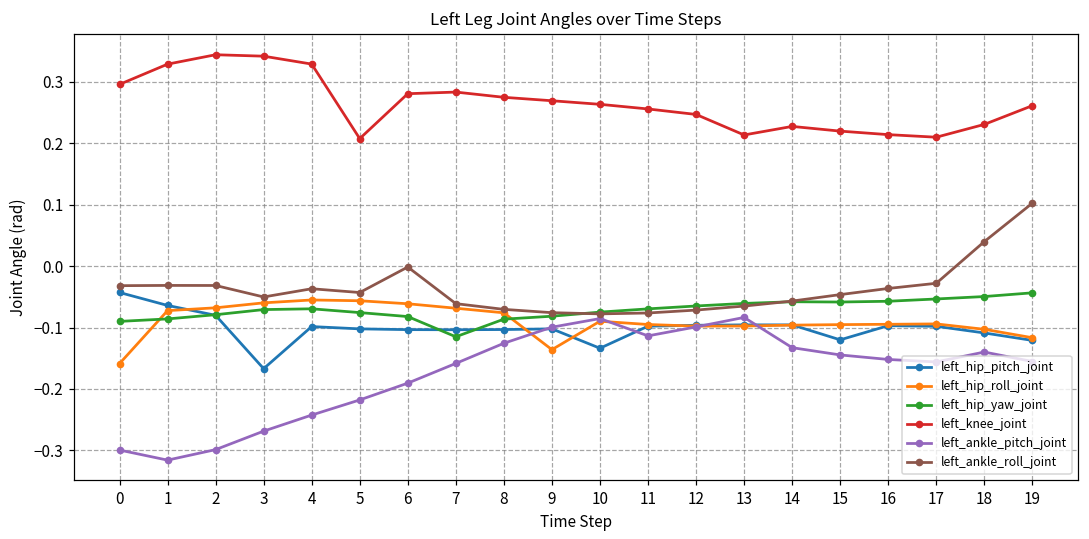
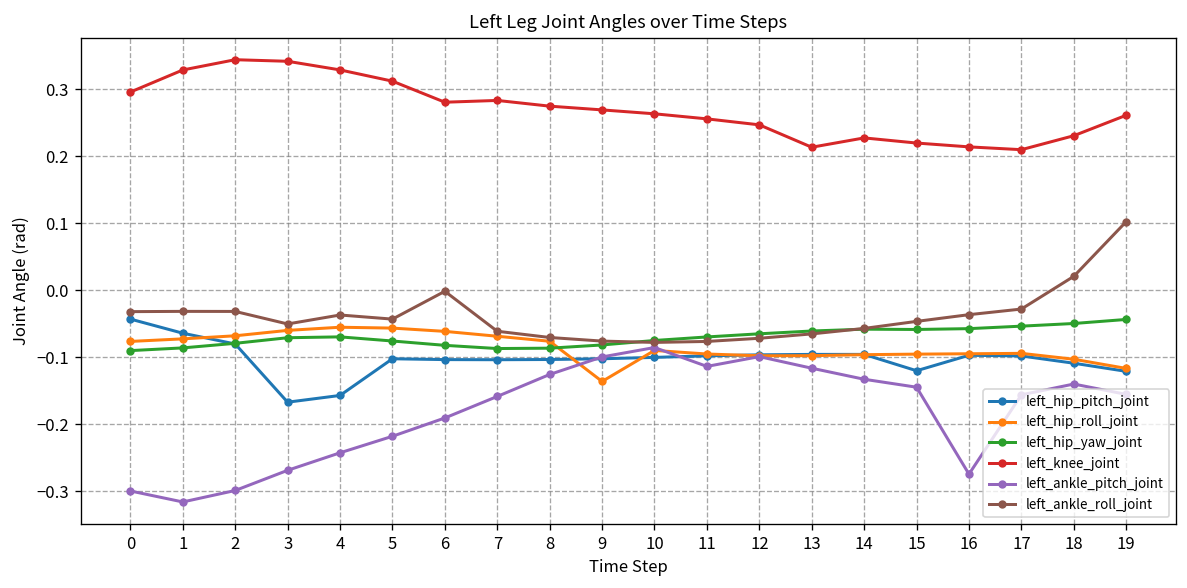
left_hip_roll_joint, 0: -0.16 -> -0.08
left_hip_pitch_joint, 4: -0.10 -> -0.16
left_knee_joint, 5: 0.21 -> 0.31
left_hip_yaw_joint, 7: -0.12 -> -0.09
left_hip_pitch_joint, 10: -0.13 -> -0.10
left_ankle_pitch_joint, 13: -0.08 -> -0.12
left_ankle_pitch_joint, 16: -0.15 -> -0.27
left_ankle_roll_joint, 18: 0.04 -> 0.02
